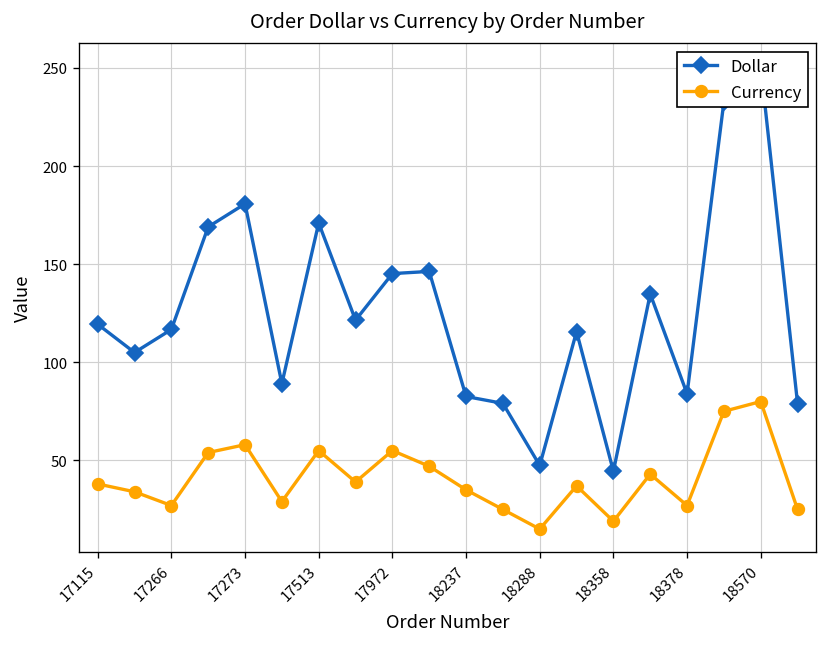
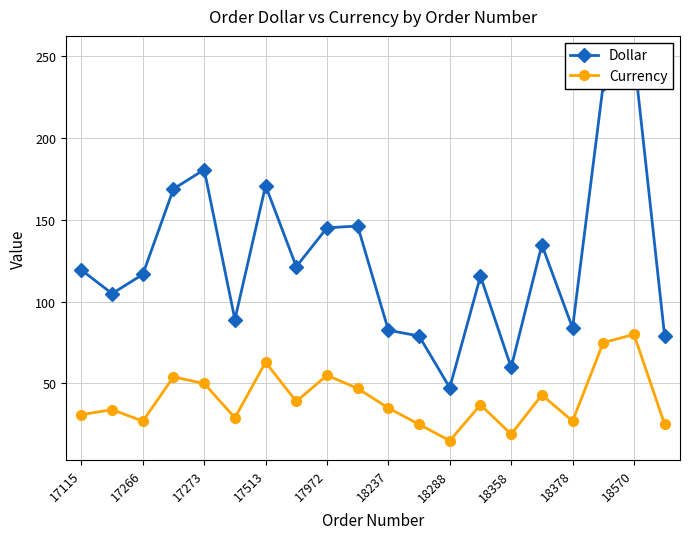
Currency, 17115: 38 -> 31
Currency, 17273: 58 -> 50
Currency, 17513: 55 -> 63
Dollar, 18358: 44 -> 60
